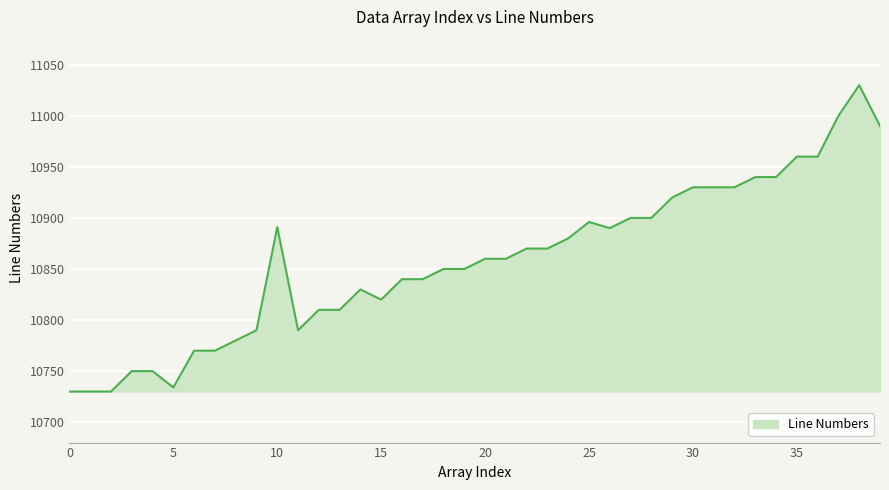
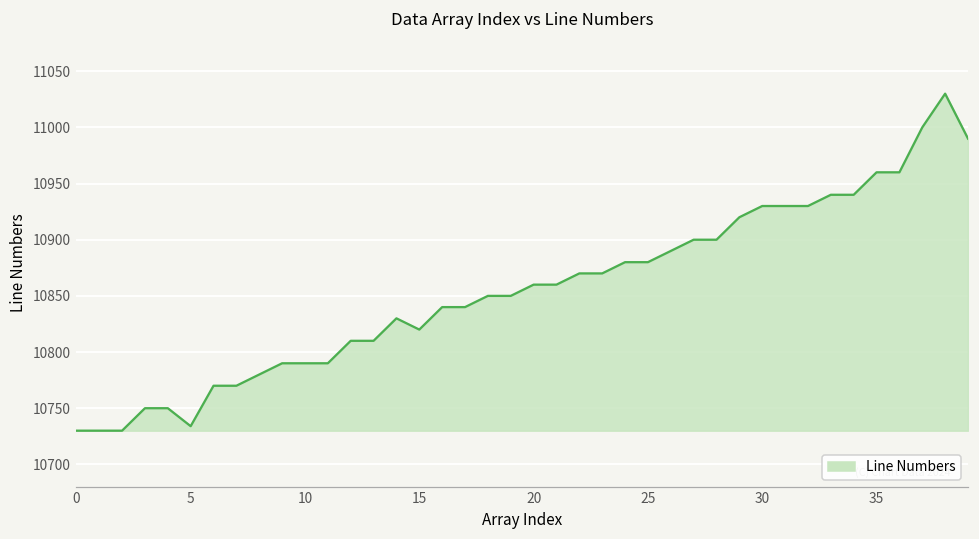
10: 10891 -> 10790
25: 10896 -> 10880
